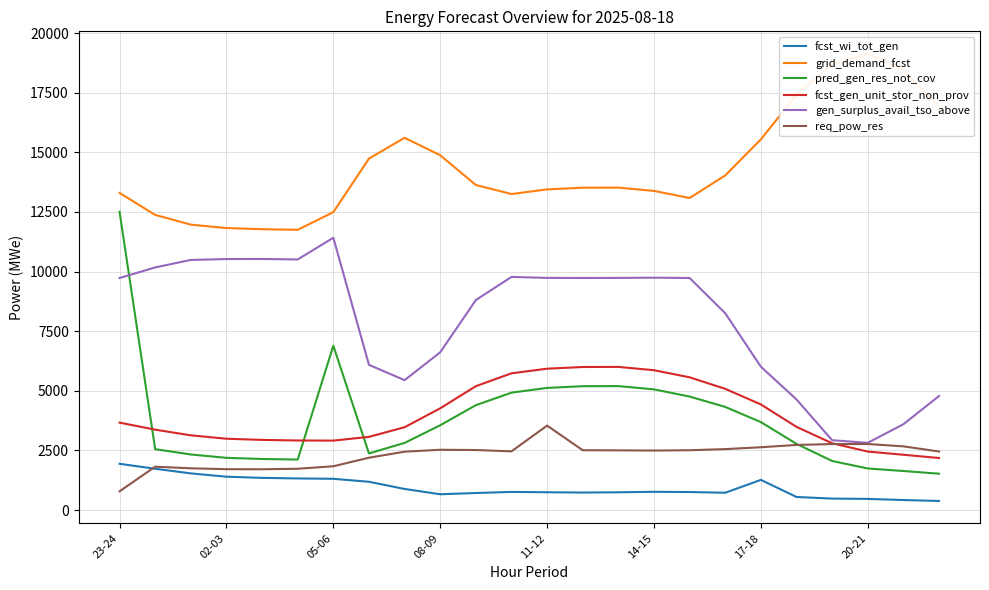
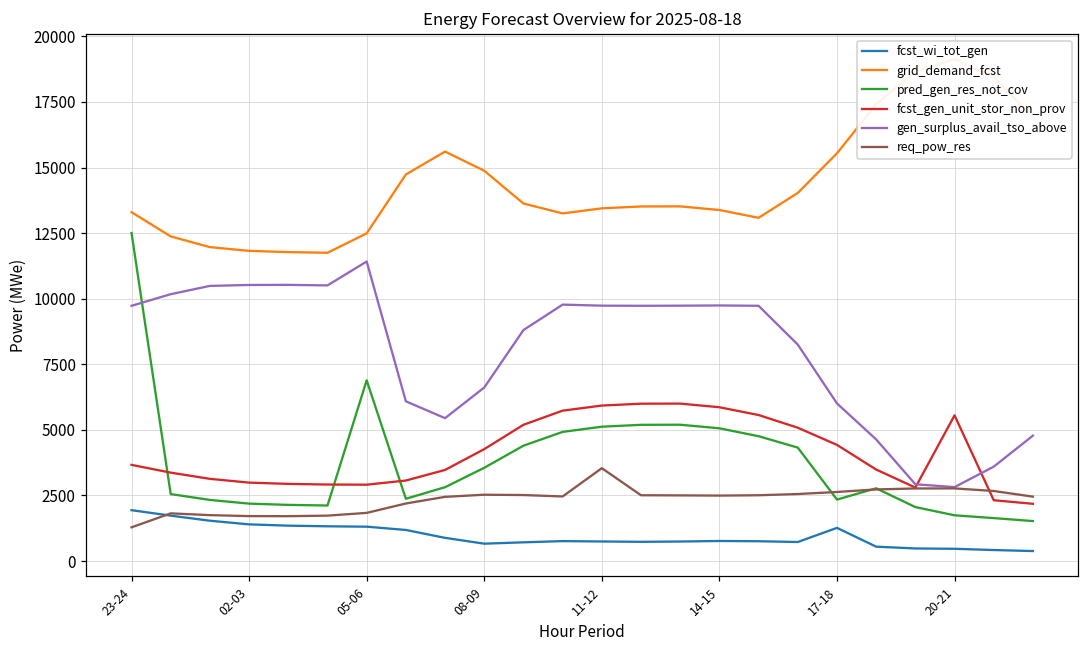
req_pow_res, 23-24: 800 -> 1300
pred_gen_res_not_cov, 17-18: 3700 -> 2300
fcst_gen_unit_stor_non_prov, 20-21: 2500 -> 5600
